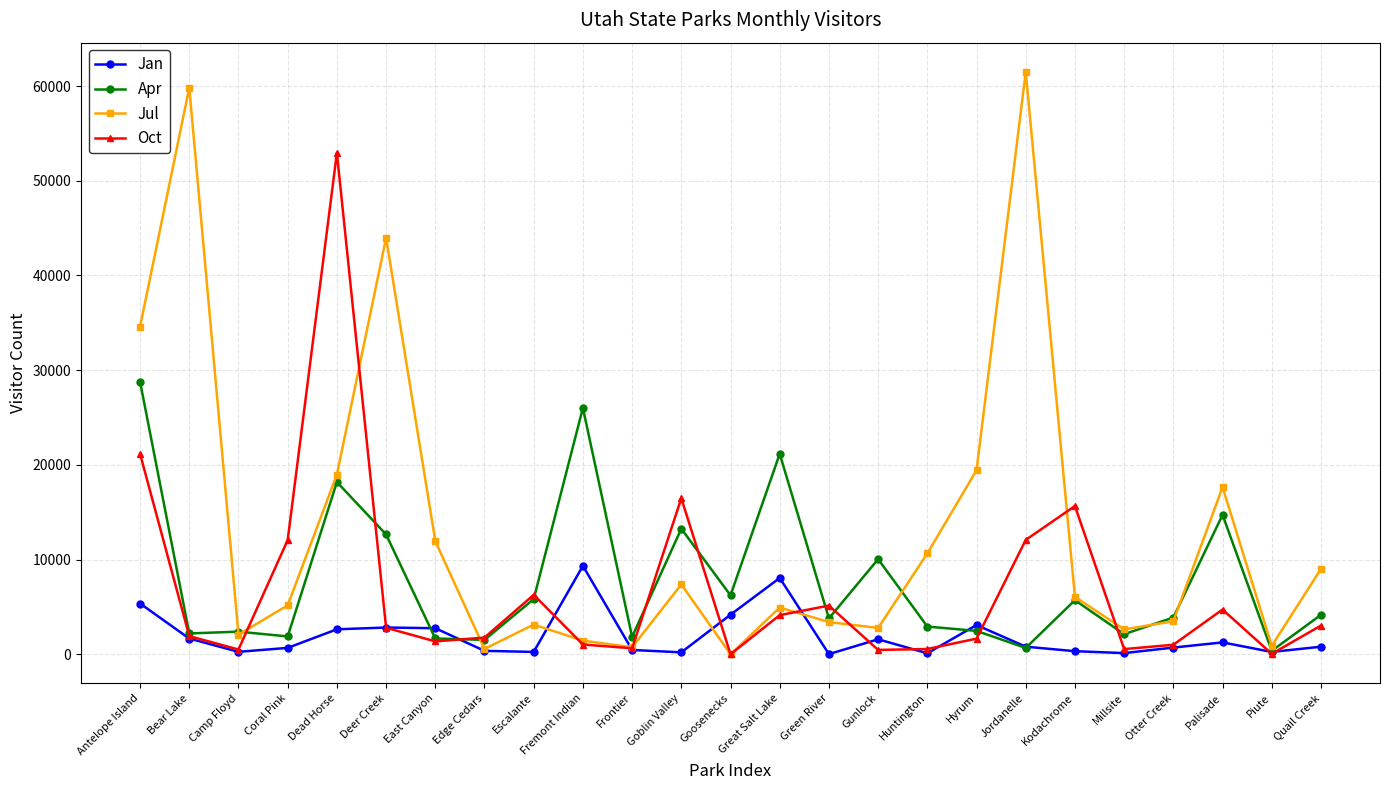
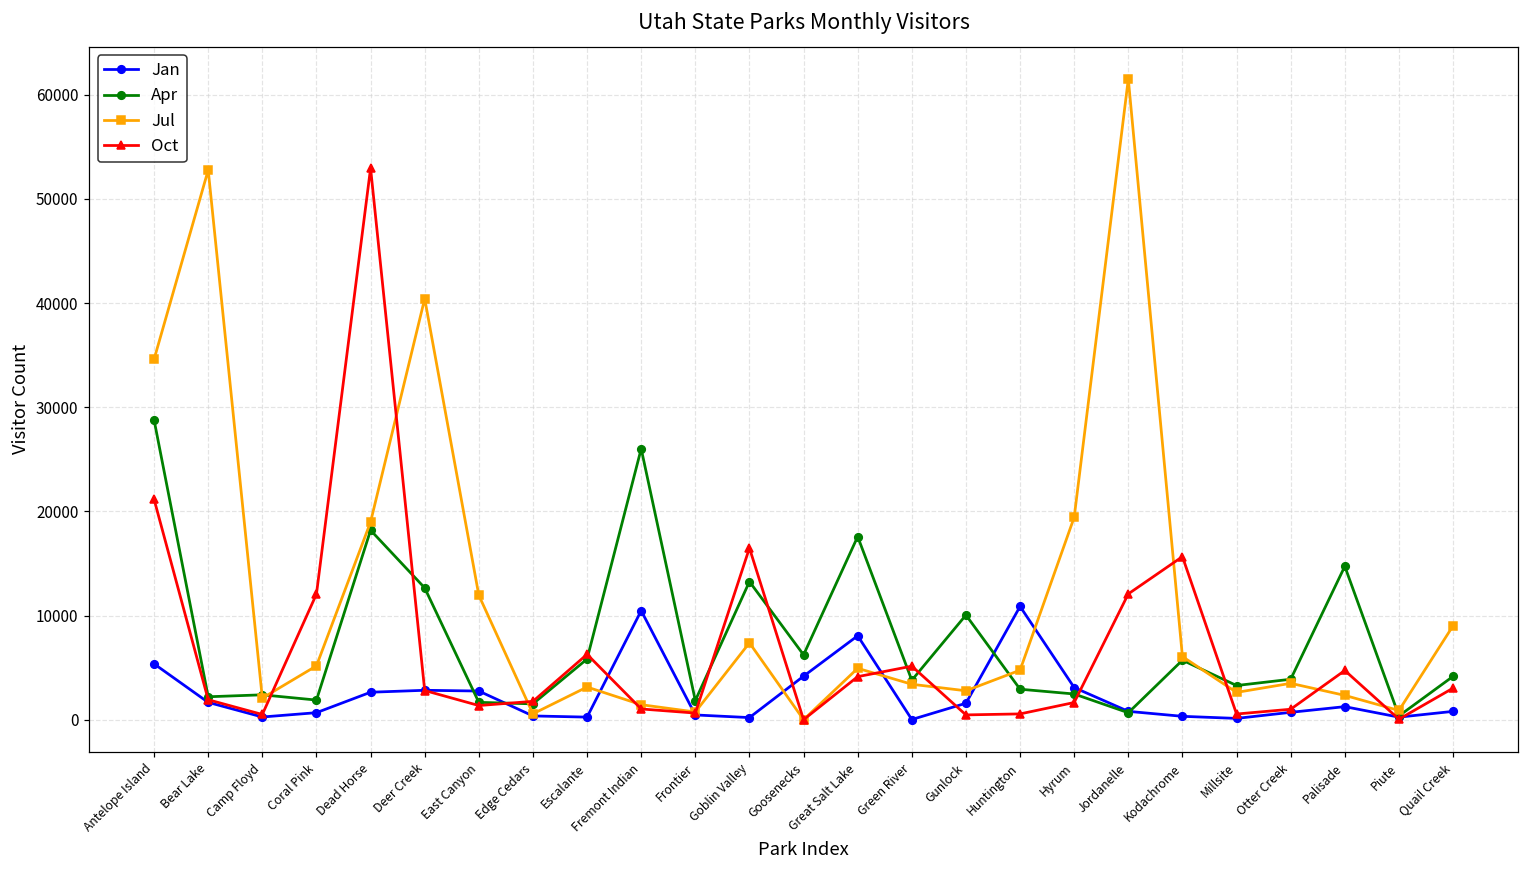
Jul, Bear Lake: 60000 -> 53000
Jul, Deer Creek: 44000 -> 40000
Jan, Fremont Indian: 9000 -> 10000
Apr, Great Salt Lake: 21000 -> 18000
Jan, Huntington: 0 -> 11000
Jul, Huntington: 11000 -> 5000
Apr, Millsite: 2000 -> 3000
Jul, Palisade: 18000 -> 2000
